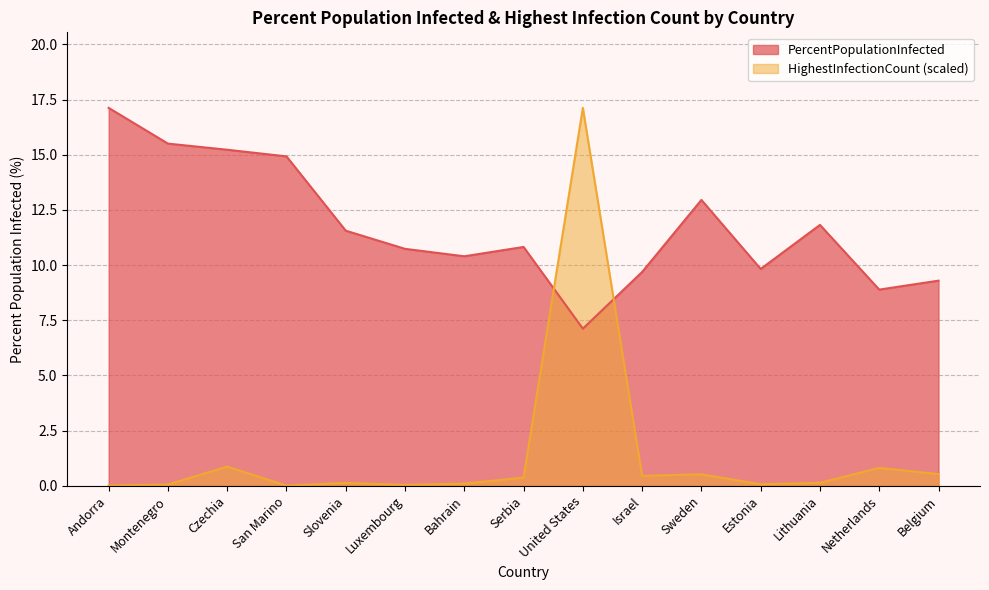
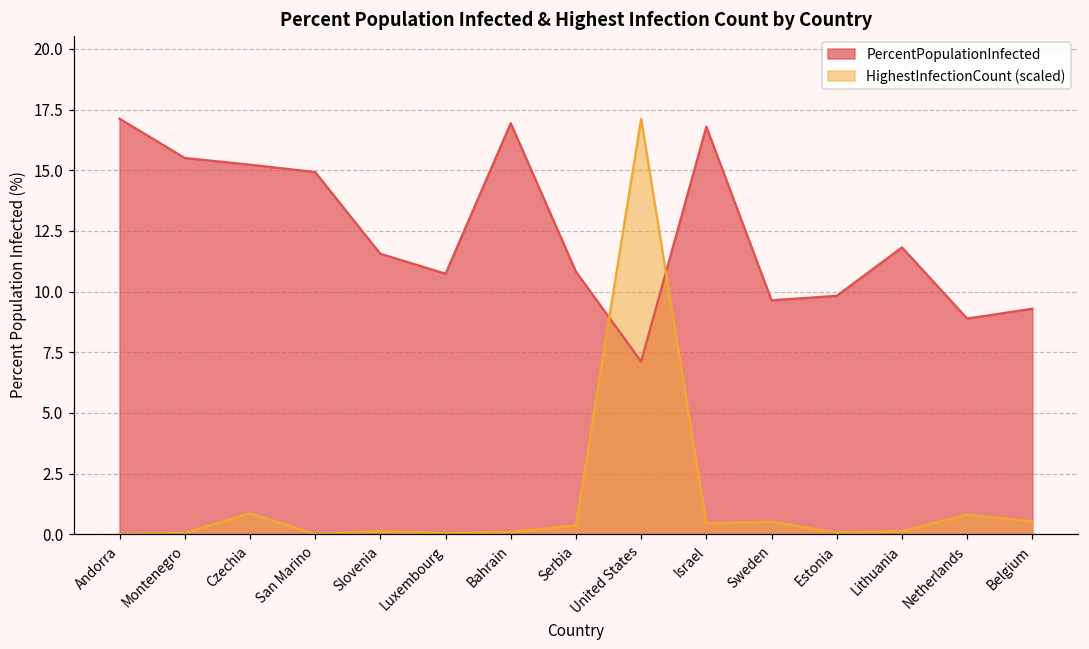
PercentPopulationInfected, Bahrain: 10.4 -> 16.9
PercentPopulationInfected, Israel: 9.7 -> 16.8
PercentPopulationInfected, Sweden: 13.0 -> 9.6
